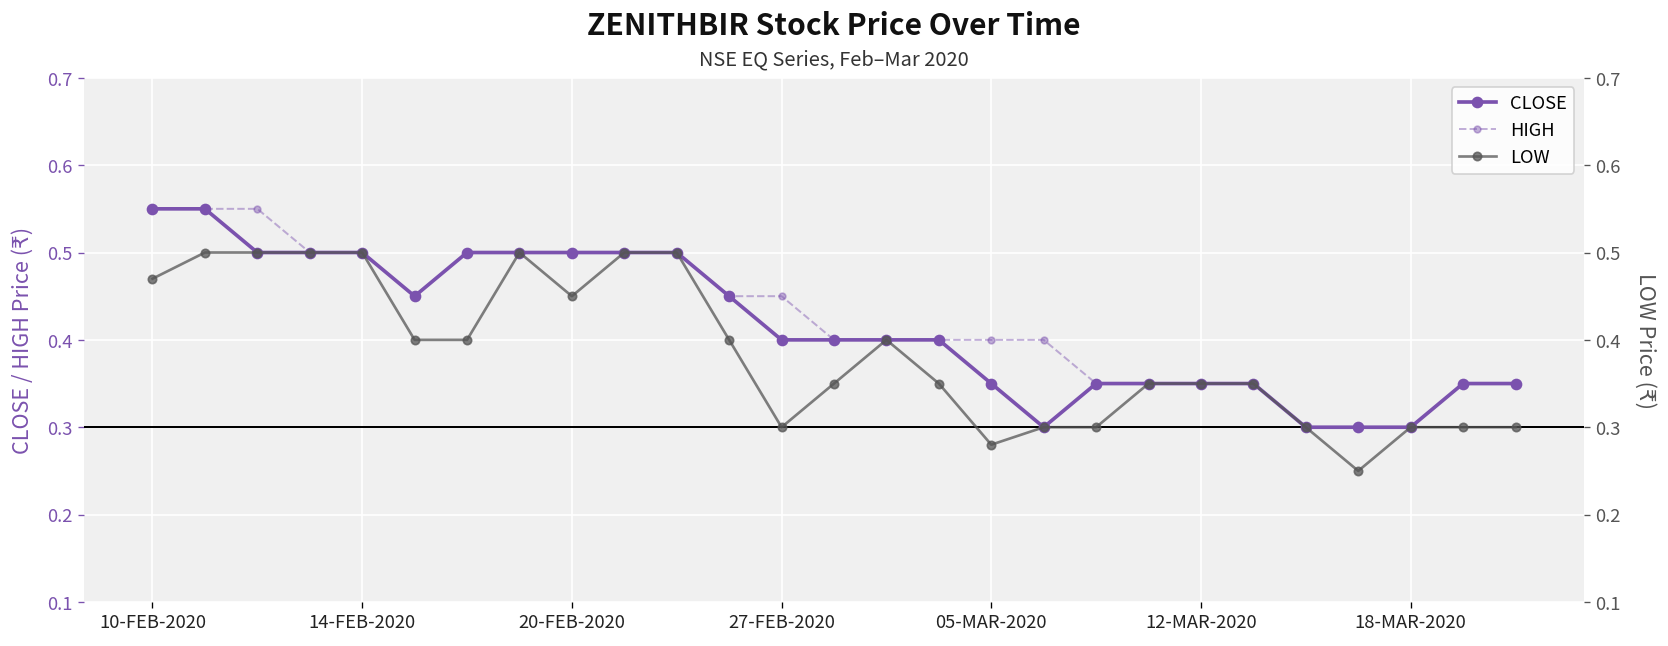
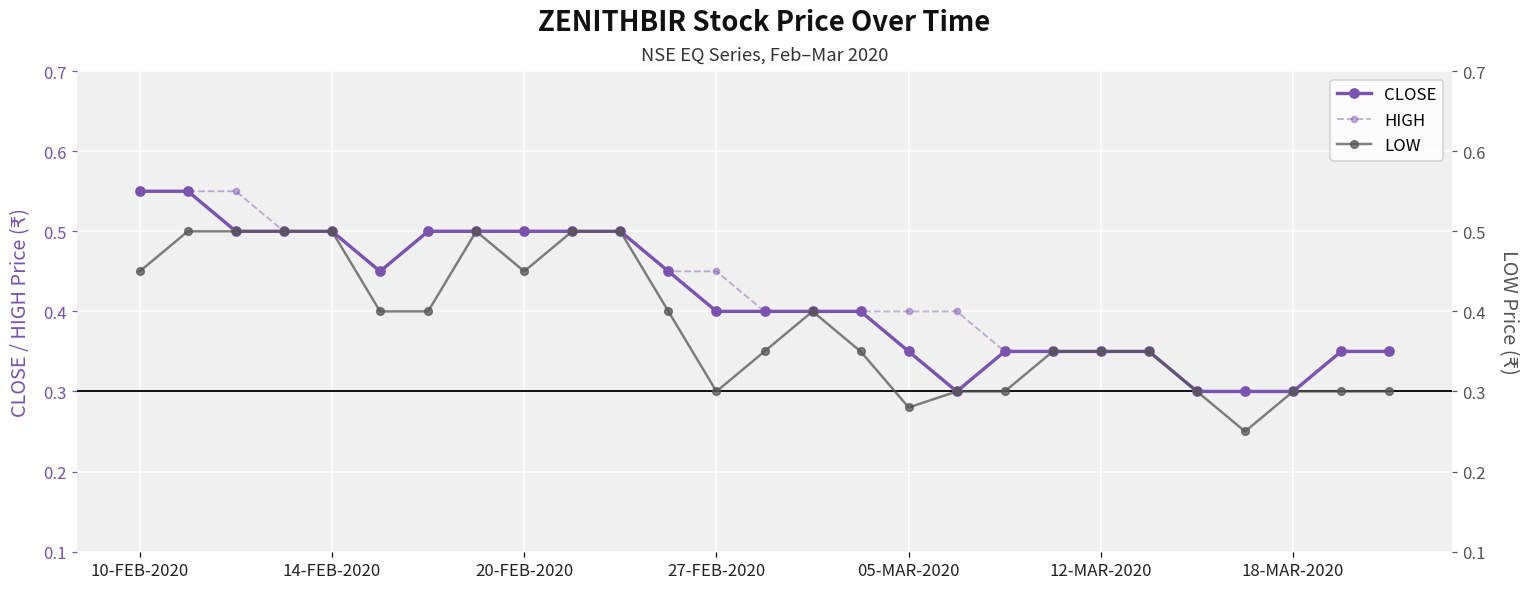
LOW, 10-FEB-2020: 0.47 -> 0.45
